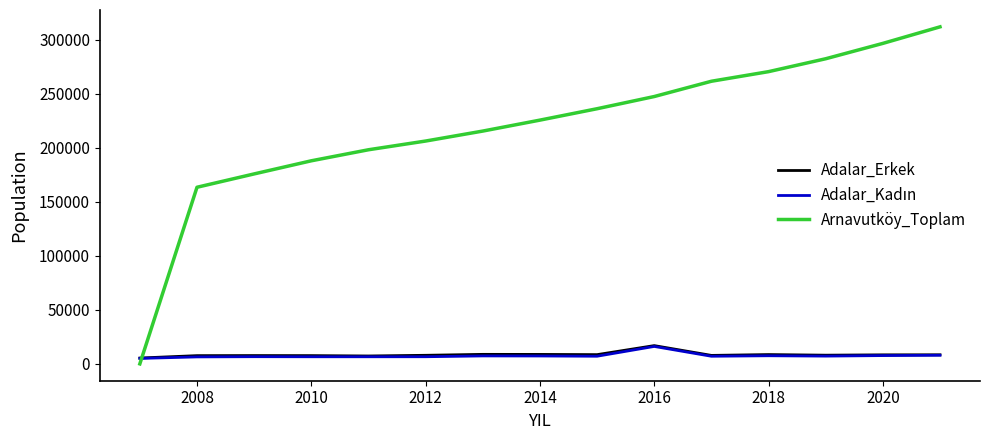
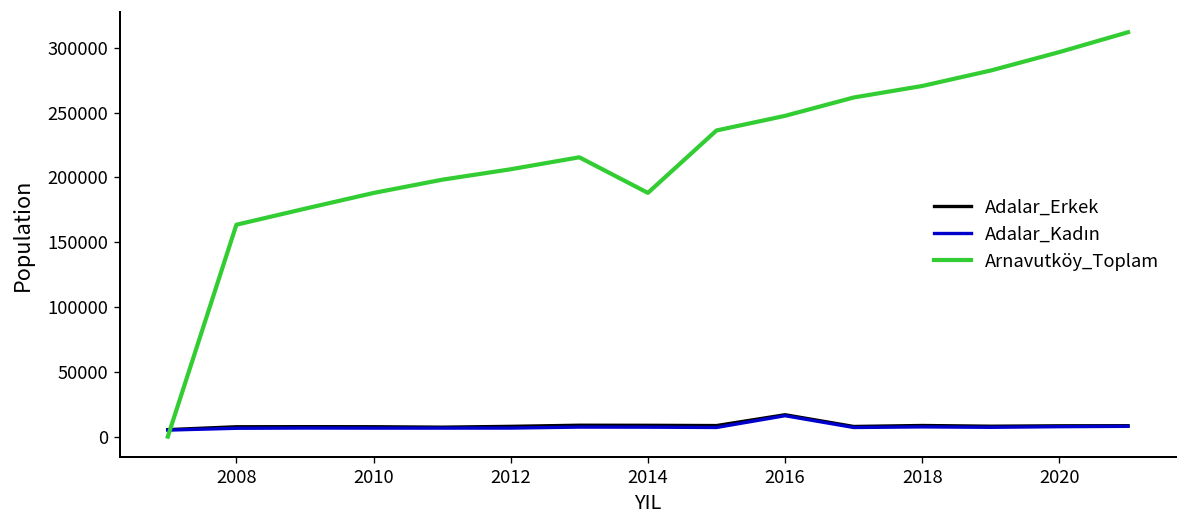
Arnavutköy_Toplam, 2014: 226000 -> 188000
